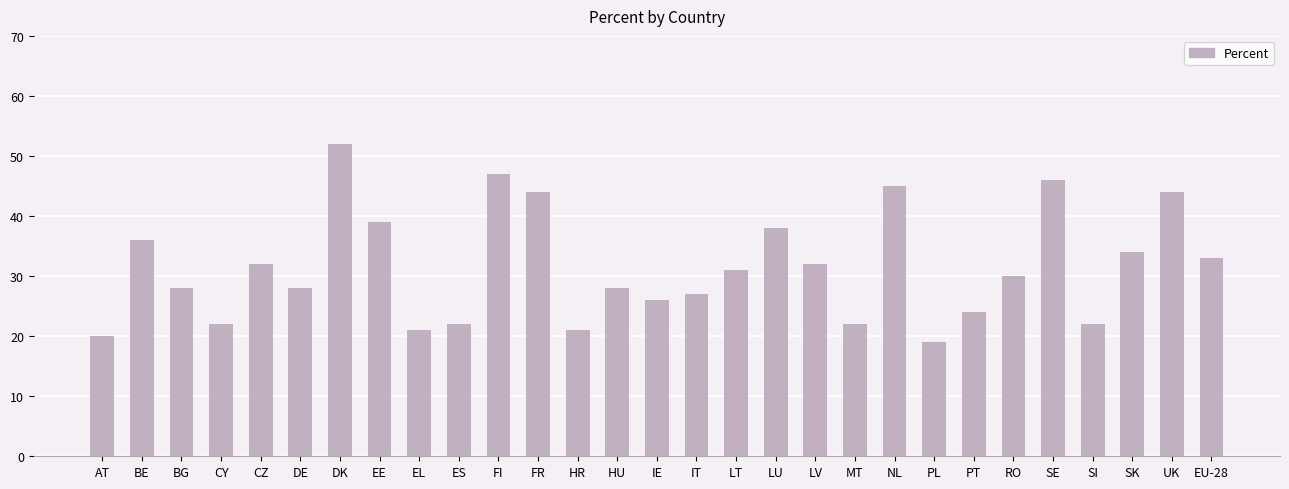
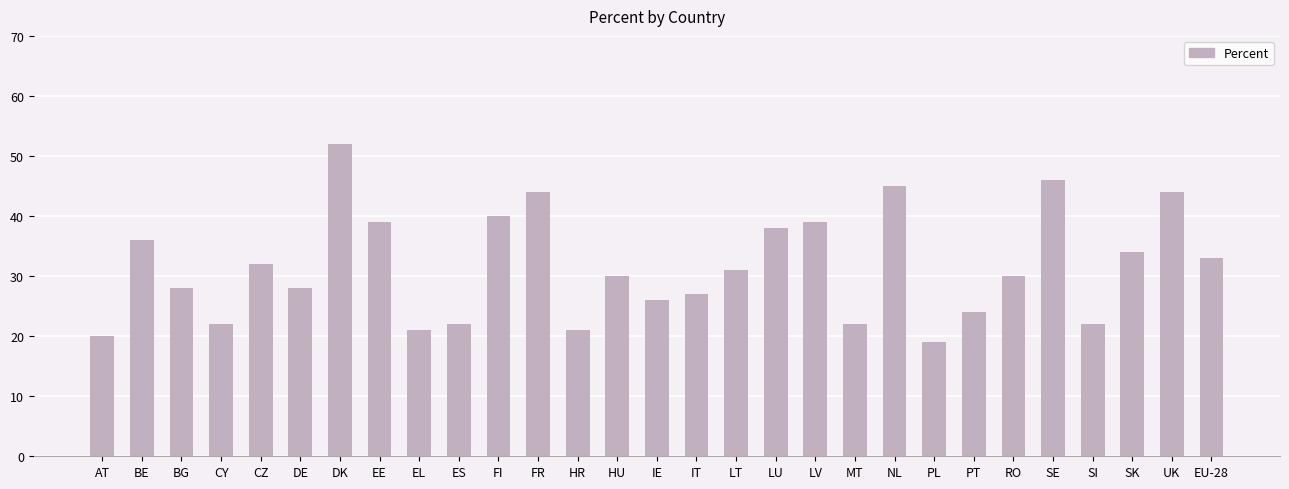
FI: 47 -> 40
HU: 28 -> 30
LV: 32 -> 39
